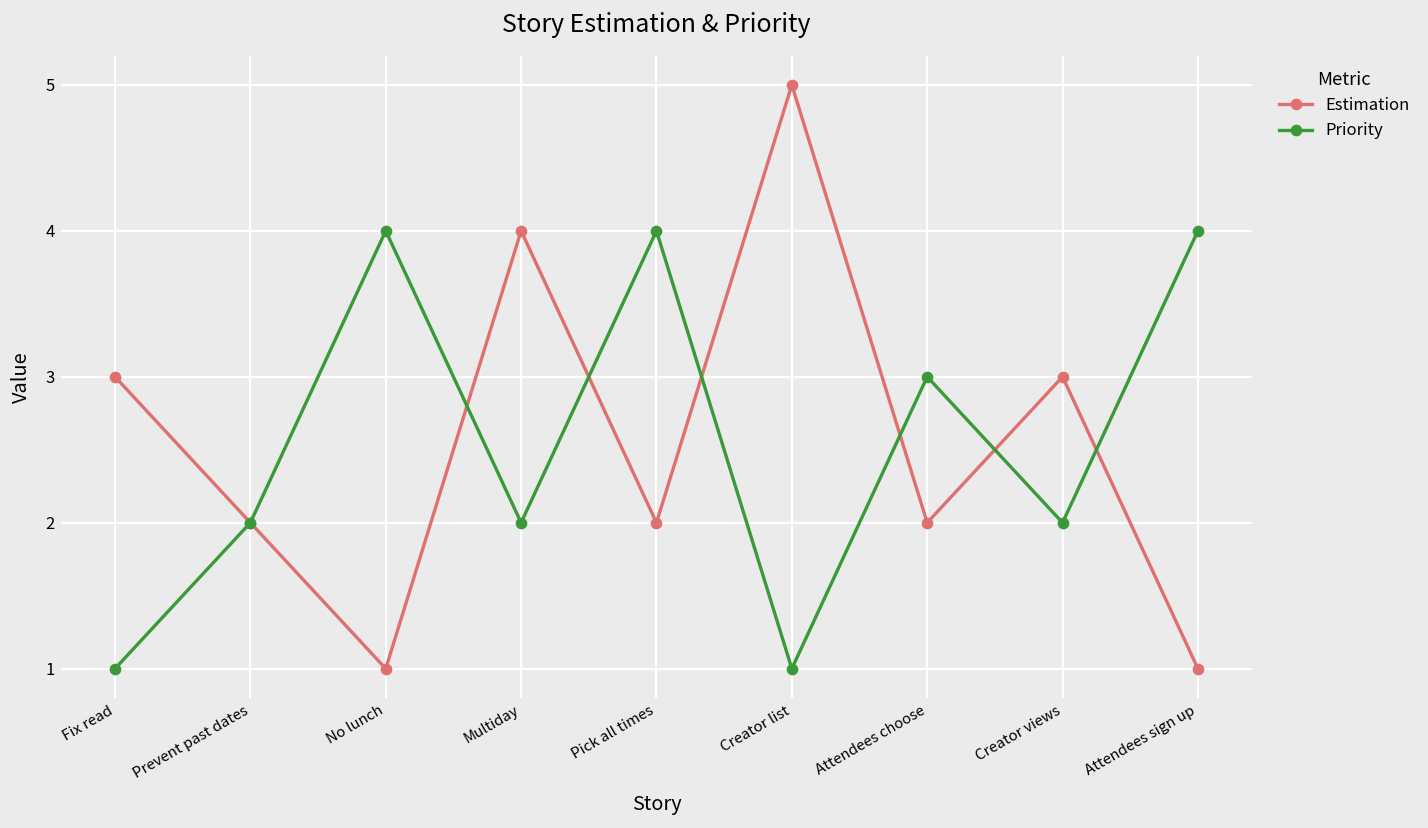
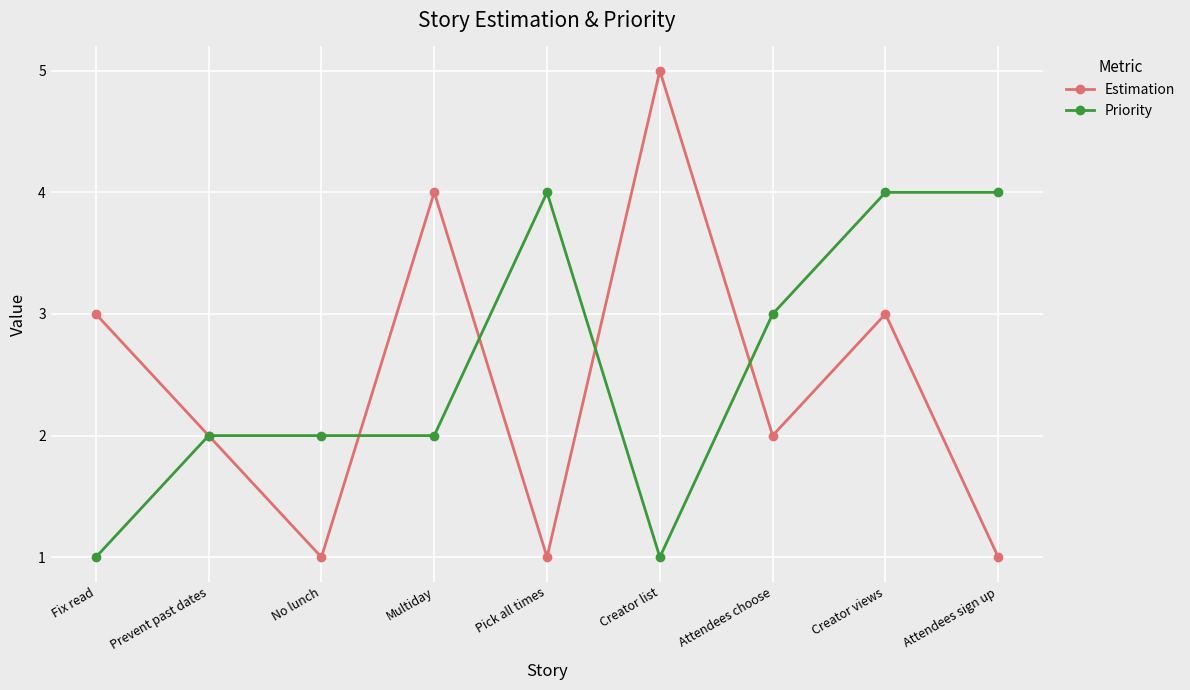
Priority, No lunch: 4 -> 2
Estimation, Pick all times: 2 -> 1
Priority, Creator views: 2 -> 4
